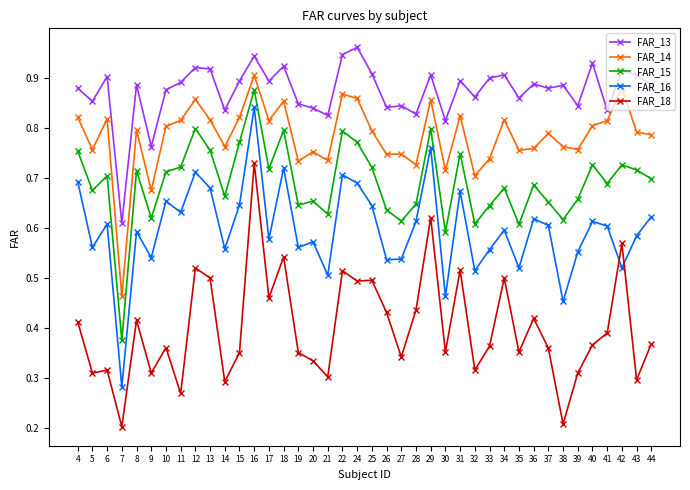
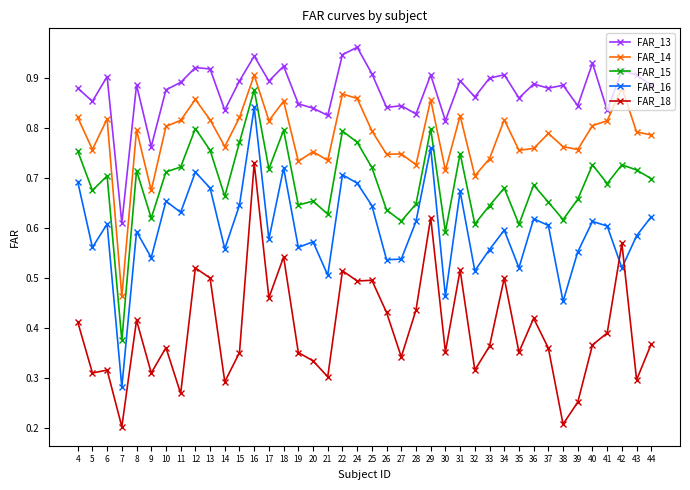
FAR_18, 39: 0.31 -> 0.25
